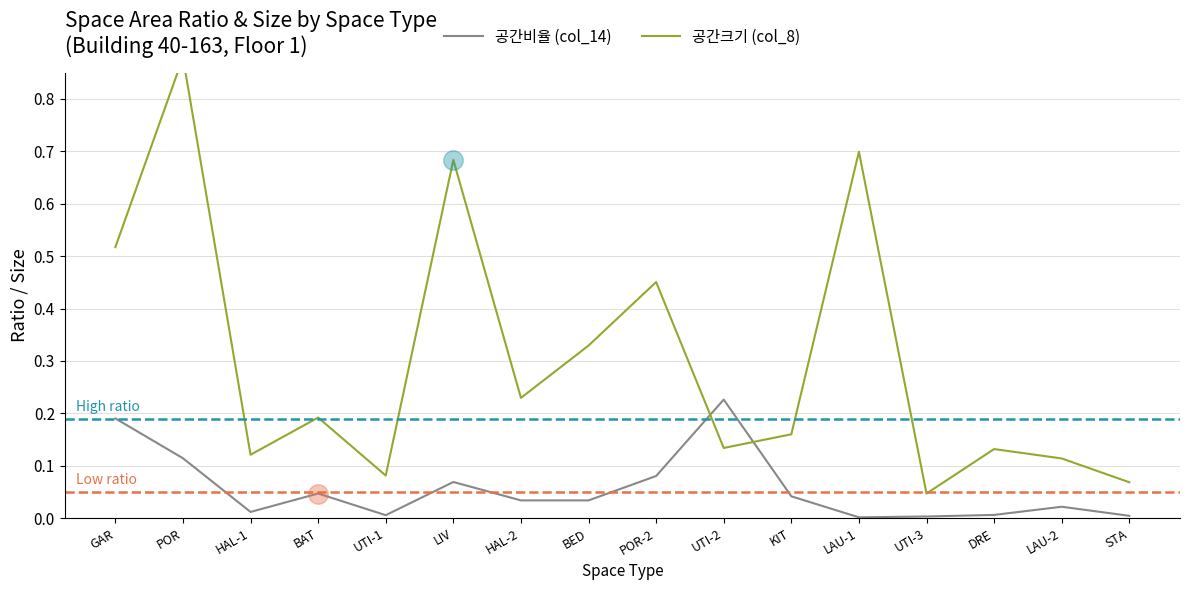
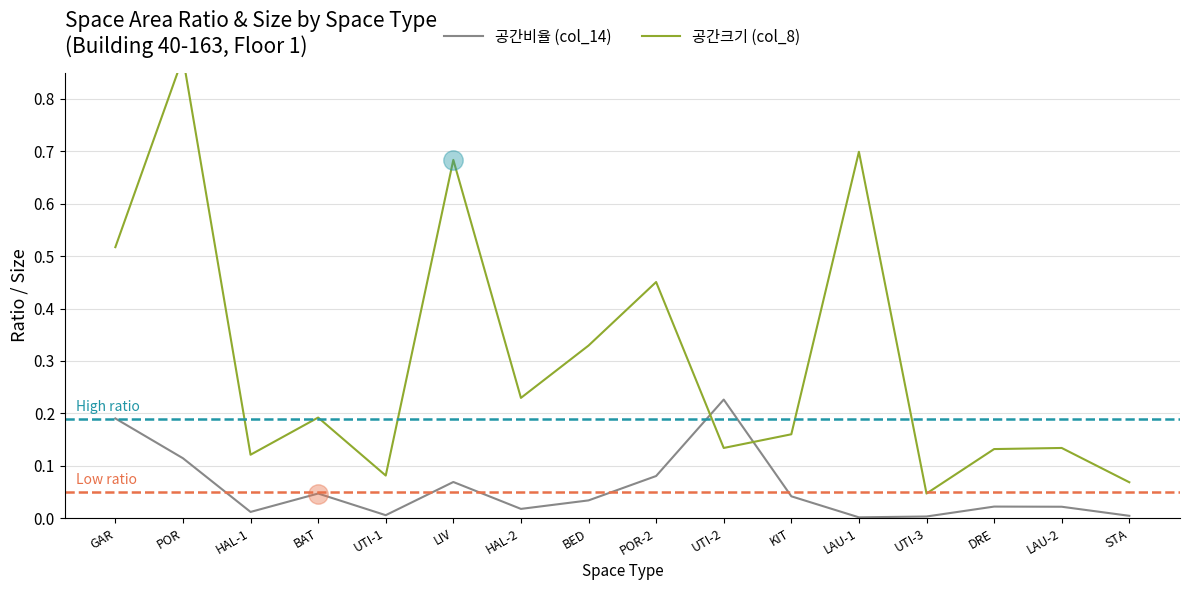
공간비율 (col_14), HAL-2: 0.03 -> 0.02
공간비율 (col_14), DRE: 0.01 -> 0.02
공간크기 (col_8), LAU-2: 0.11 -> 0.13
